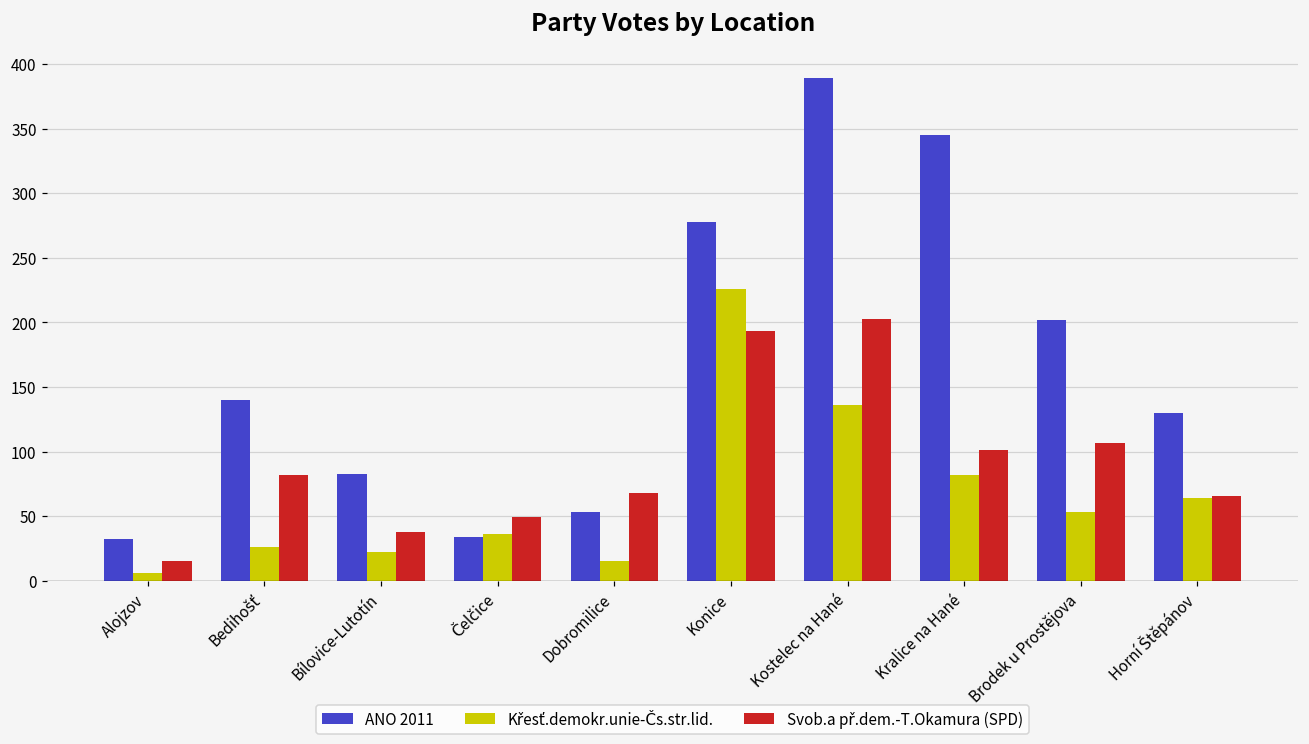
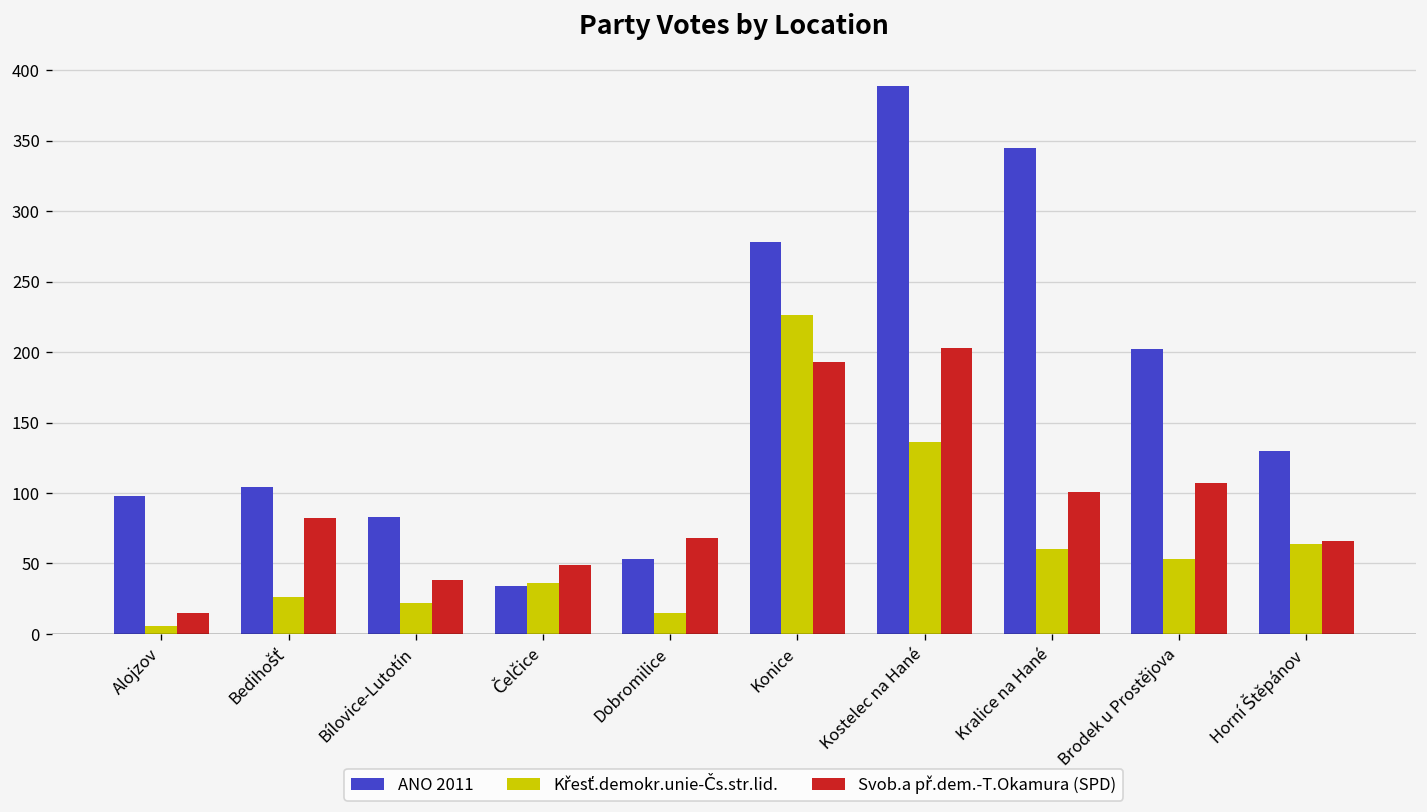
ANO 2011, Alojzov: 32 -> 98
ANO 2011, Bedihošť: 140 -> 104
Křesť.demokr.unie-Čs.str.lid., Kralice na Hané: 82 -> 60
